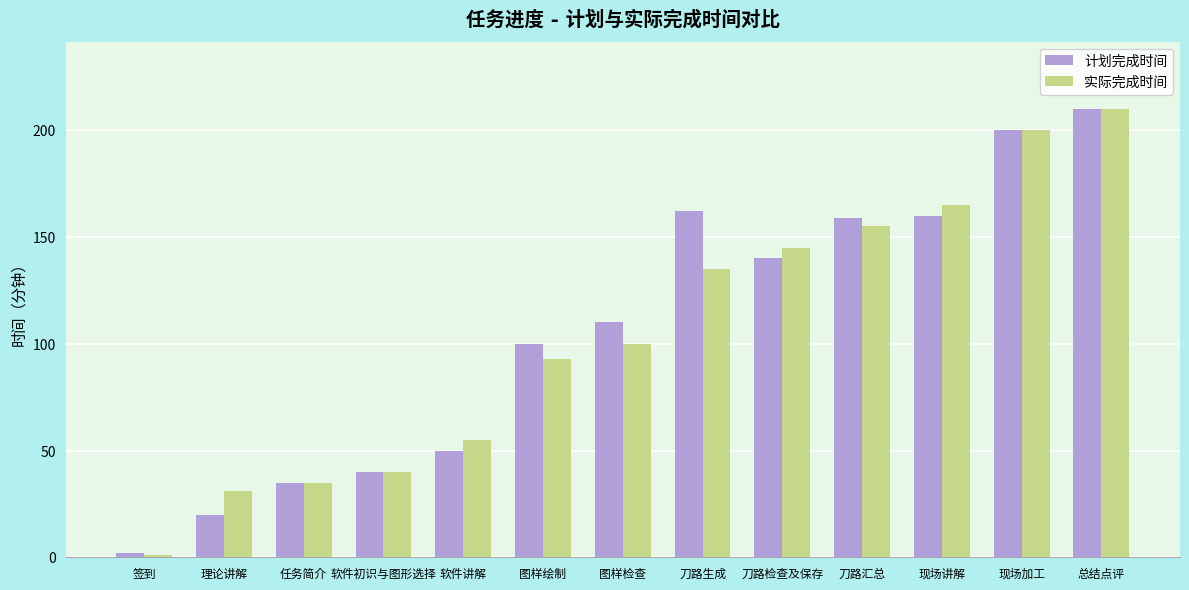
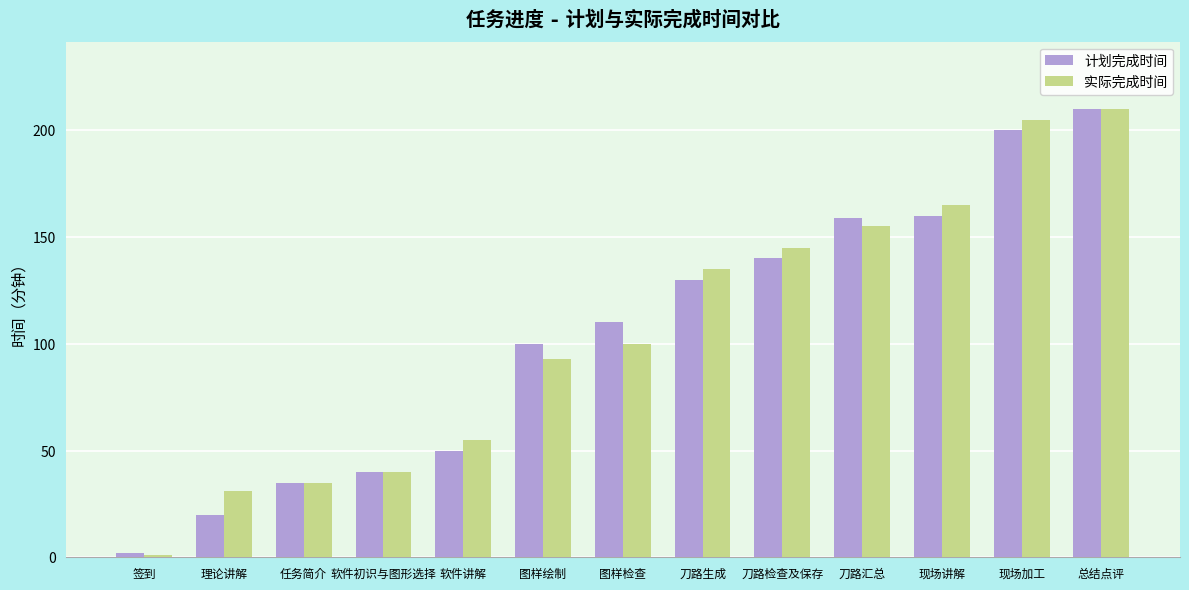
计划完成时间, 刀路生成: 162 -> 130
实际完成时间, 现场加工: 200 -> 205
